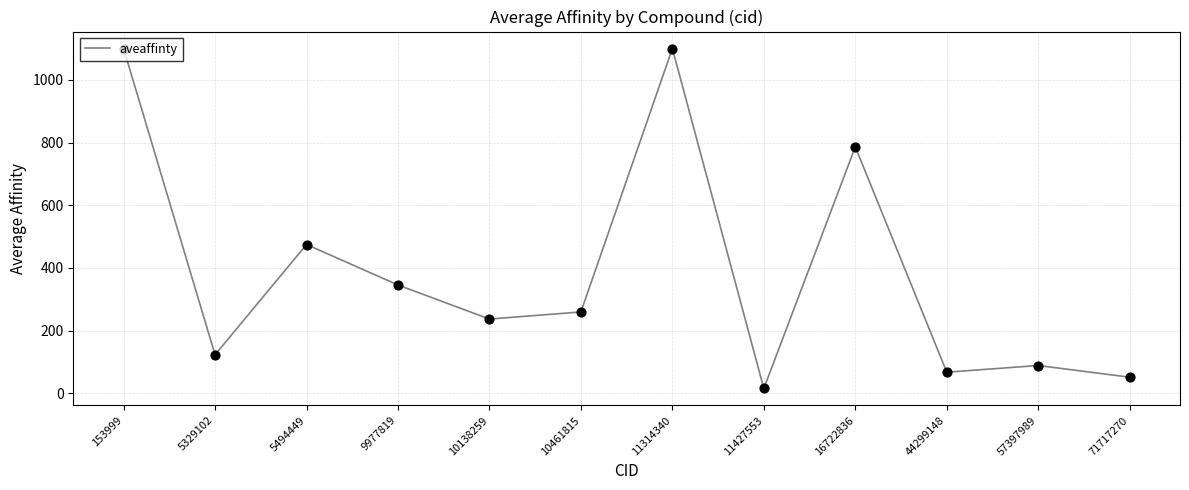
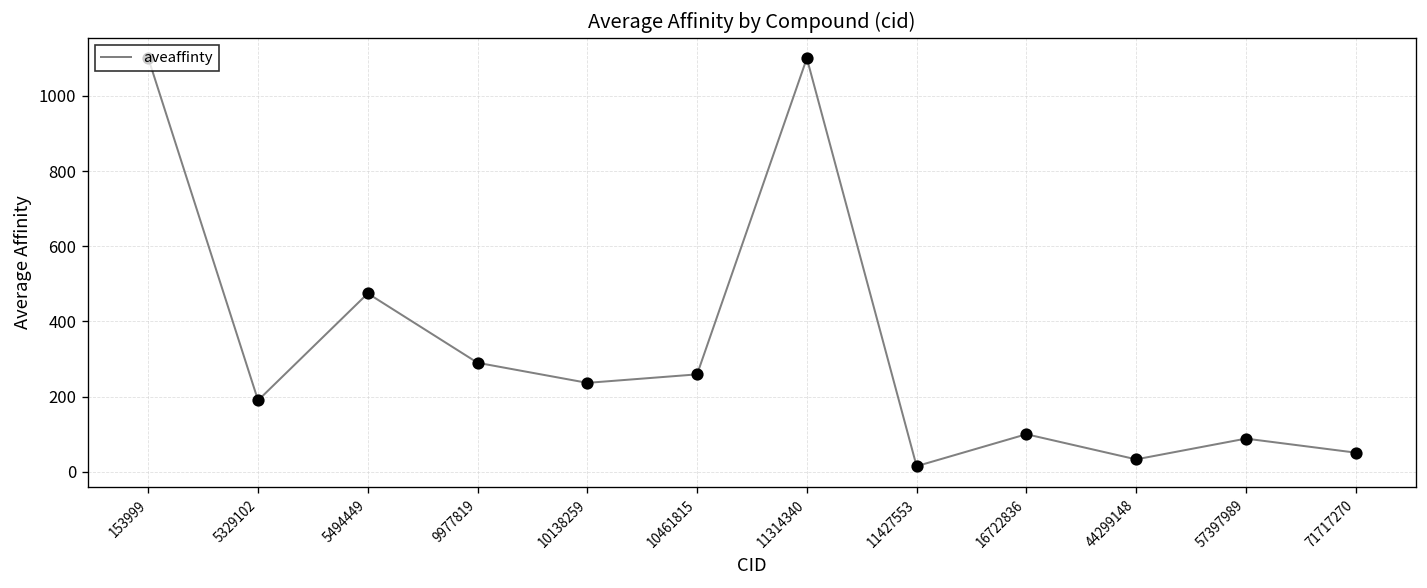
5329102: 120 -> 190
9977819: 350 -> 290
16722836: 790 -> 100
44299148: 70 -> 30
